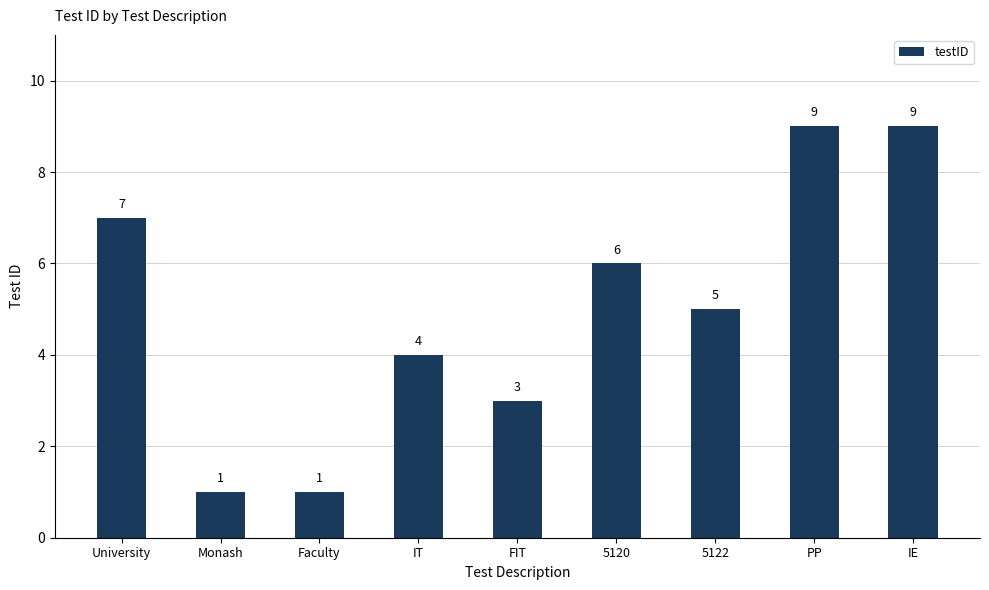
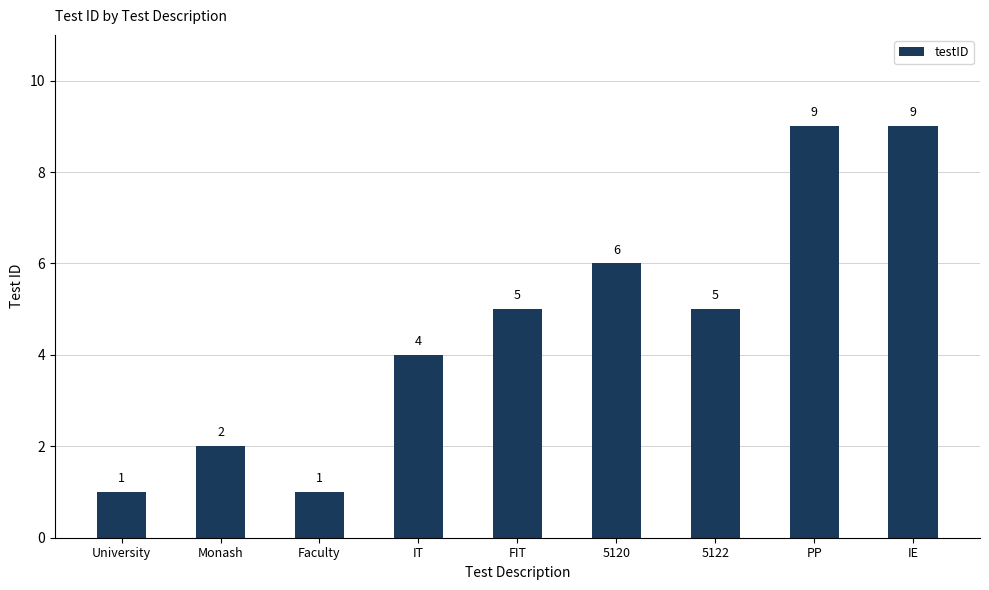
University: 7 -> 1
Monash: 1 -> 2
FIT: 3 -> 5
